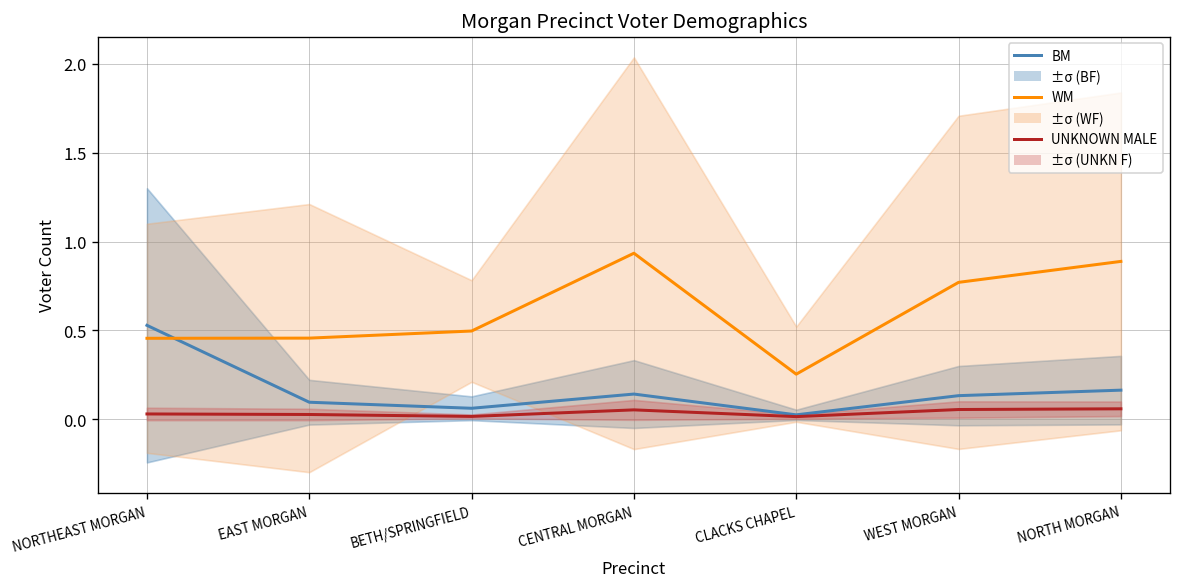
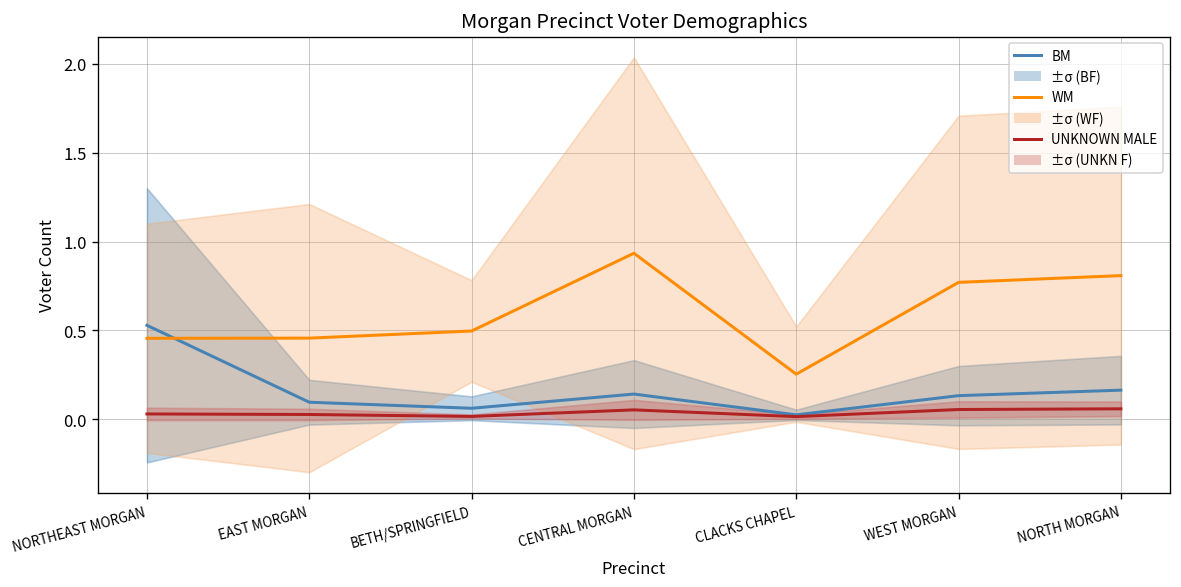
WM, NORTH MORGAN: 0.89 -> 0.81
